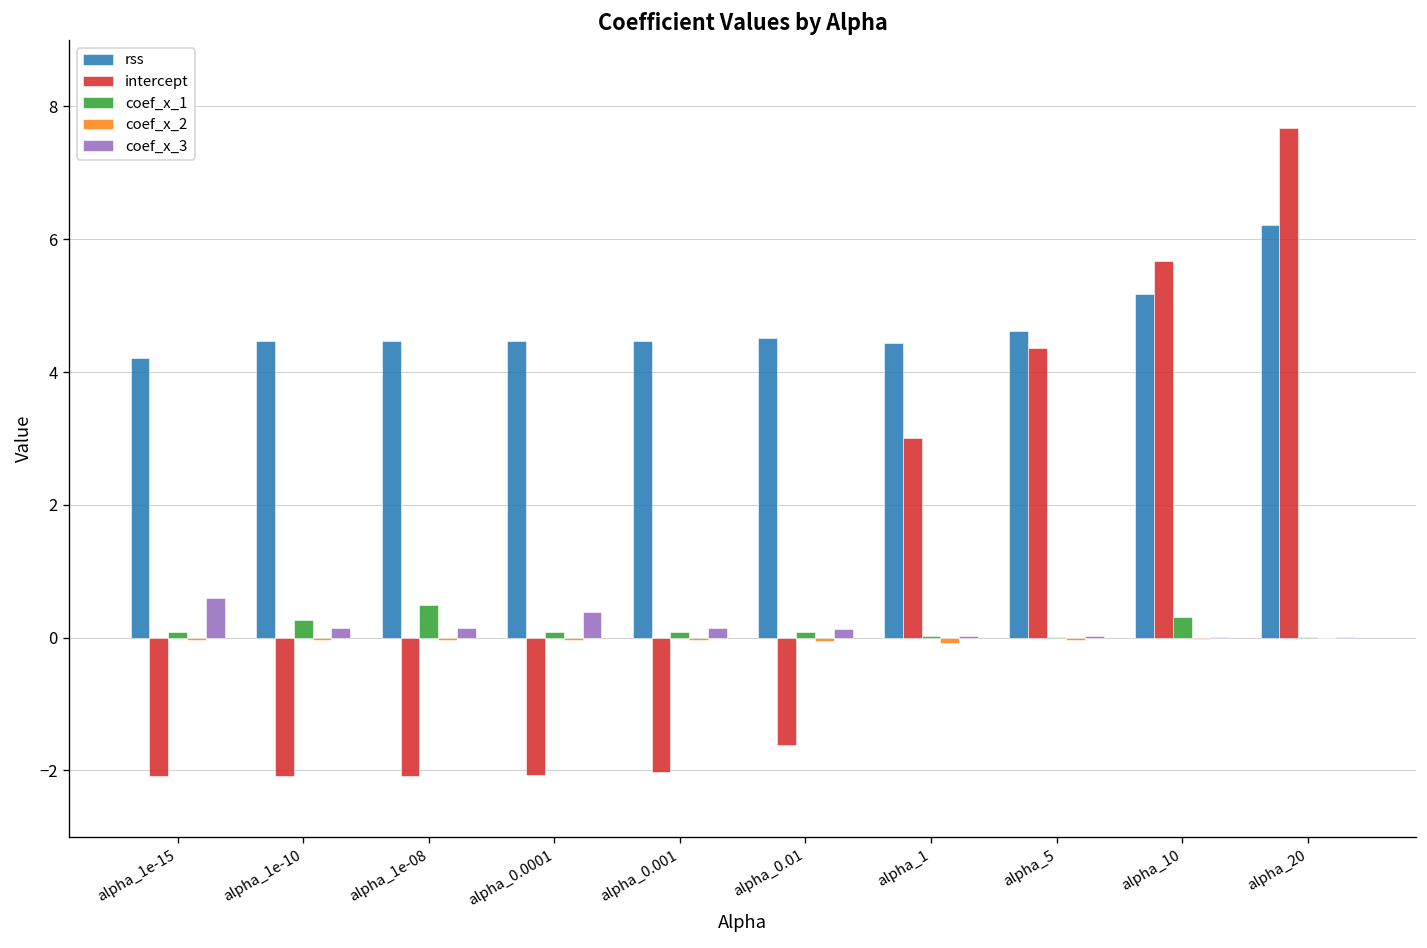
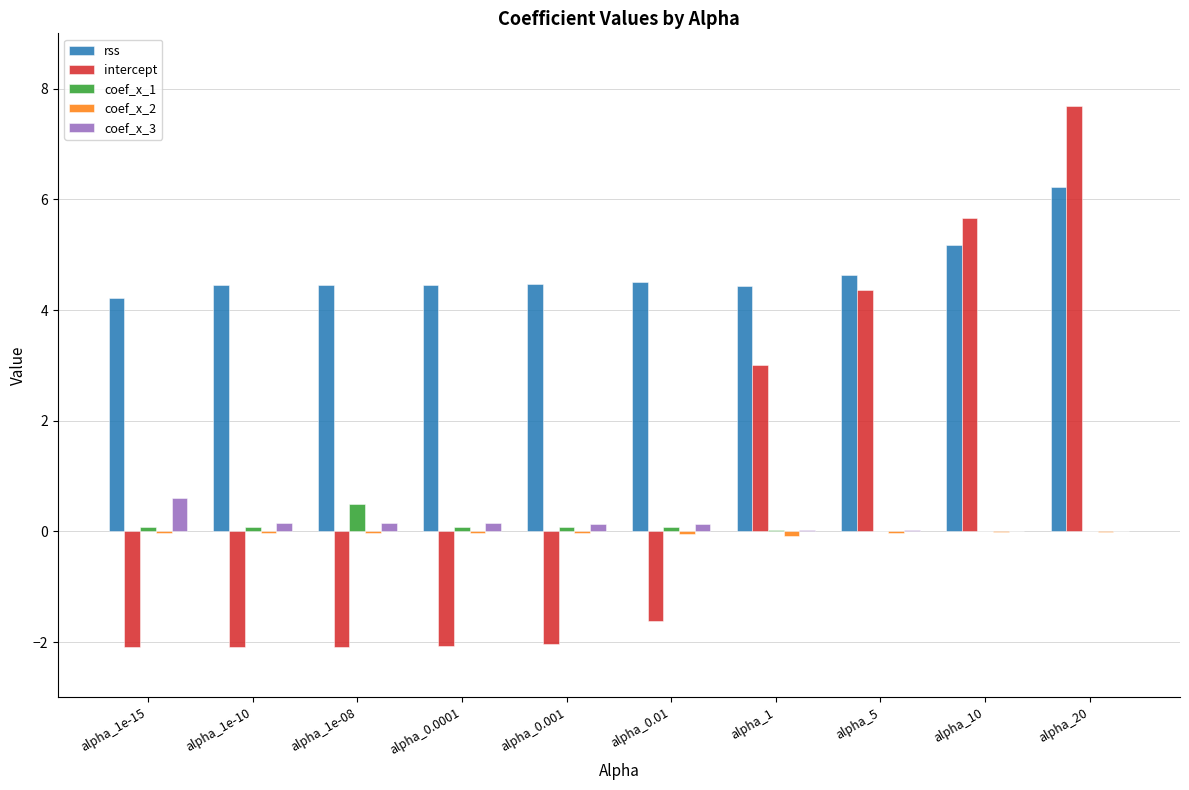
coef_x_1, alpha_1e-10: 0.3 -> 0.1
coef_x_3, alpha_0.0001: 0.4 -> 0.1
coef_x_1, alpha_10: 0.3 -> 0.0
